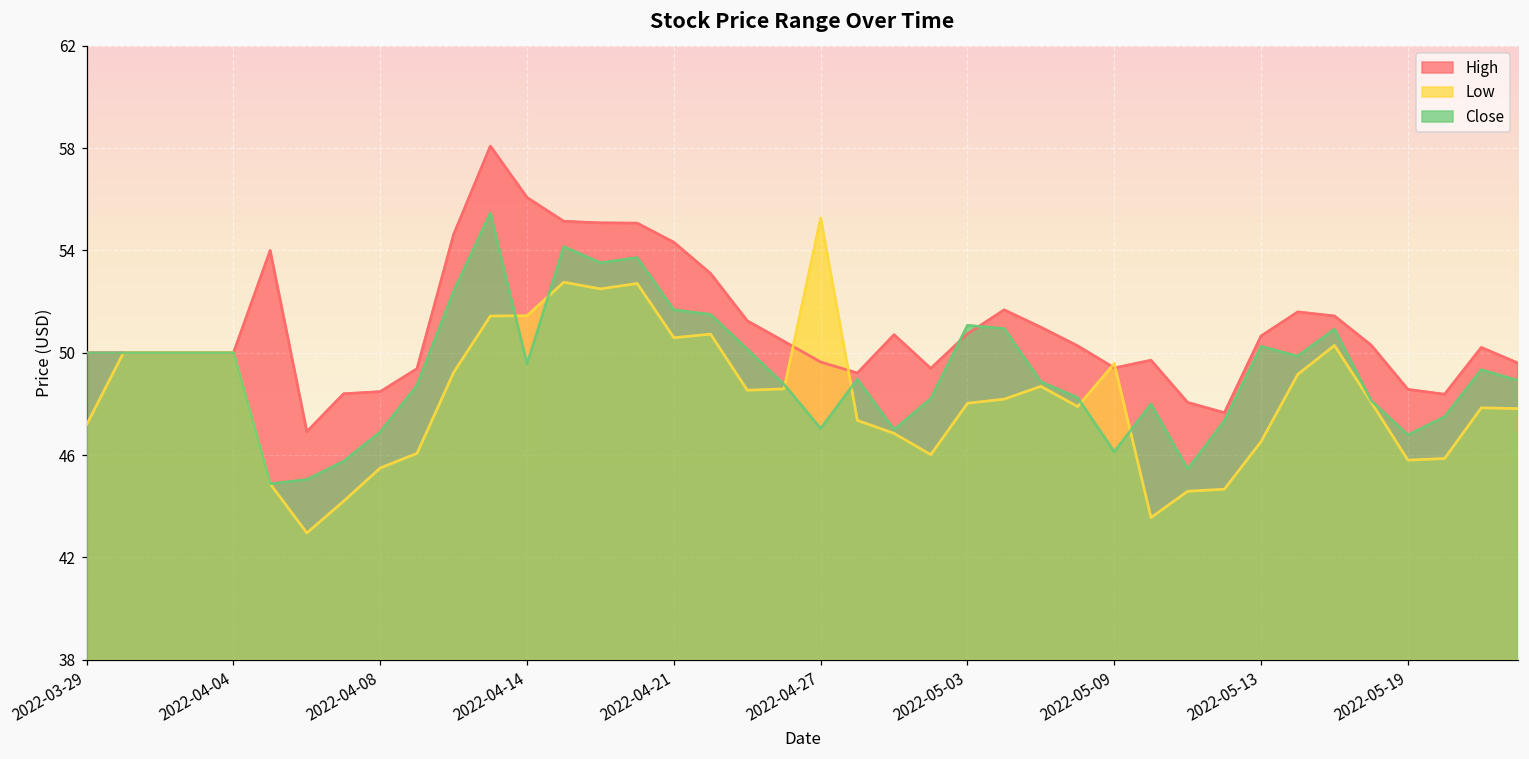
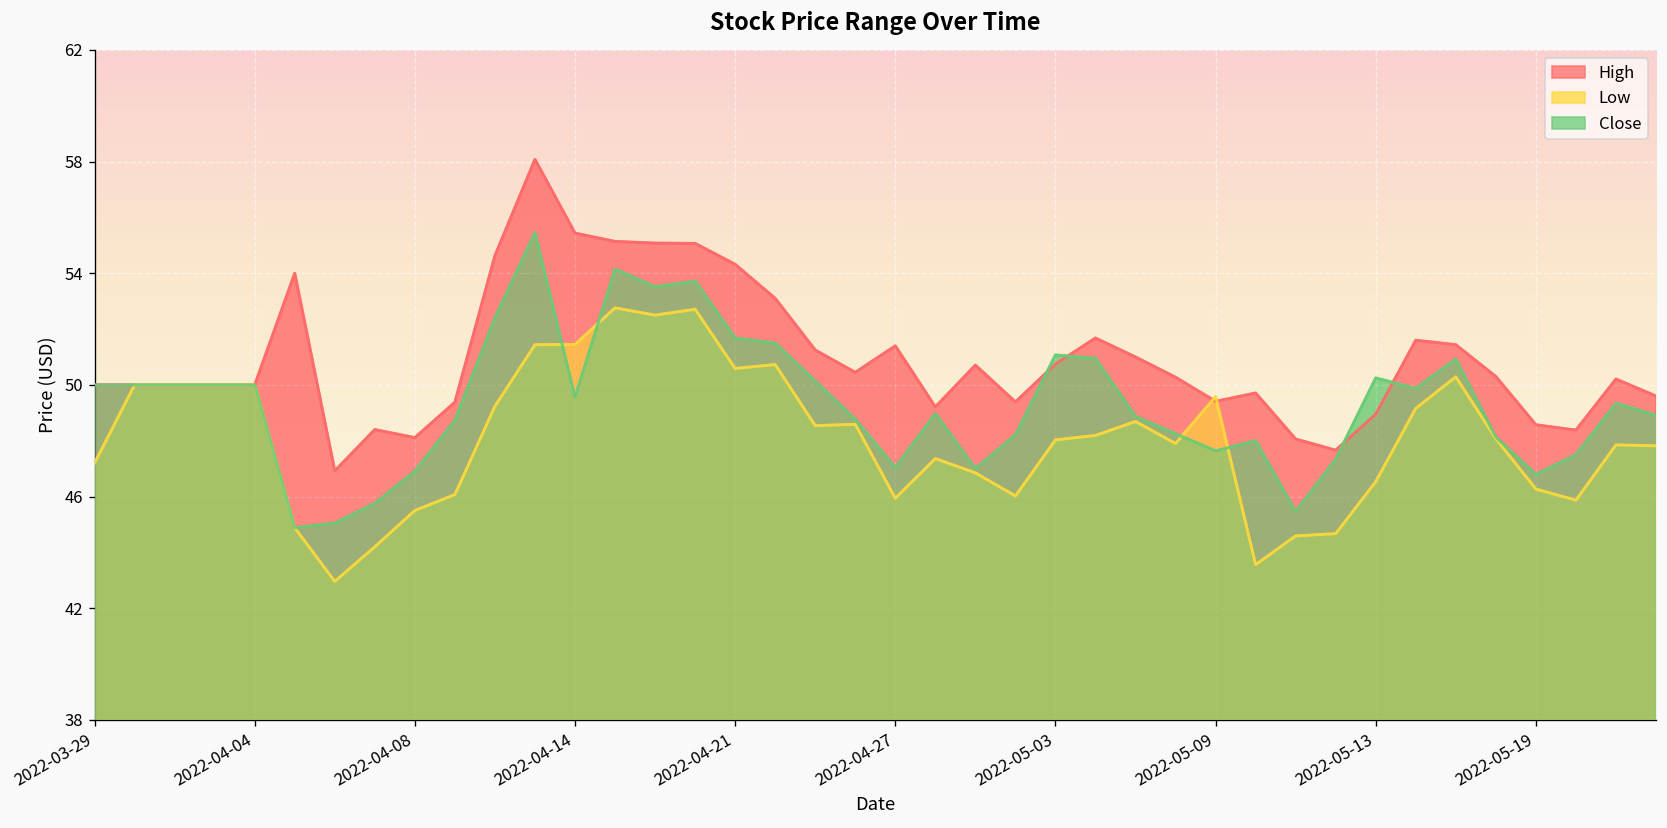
High, 2022-04-08: 48.5 -> 48.1
High, 2022-04-14: 56.1 -> 55.4
High, 2022-04-27: 49.6 -> 51.4
Low, 2022-04-27: 55.3 -> 45.9
Close, 2022-05-09: 46.1 -> 47.6
High, 2022-05-13: 50.7 -> 49.0
Low, 2022-05-19: 45.8 -> 46.3
